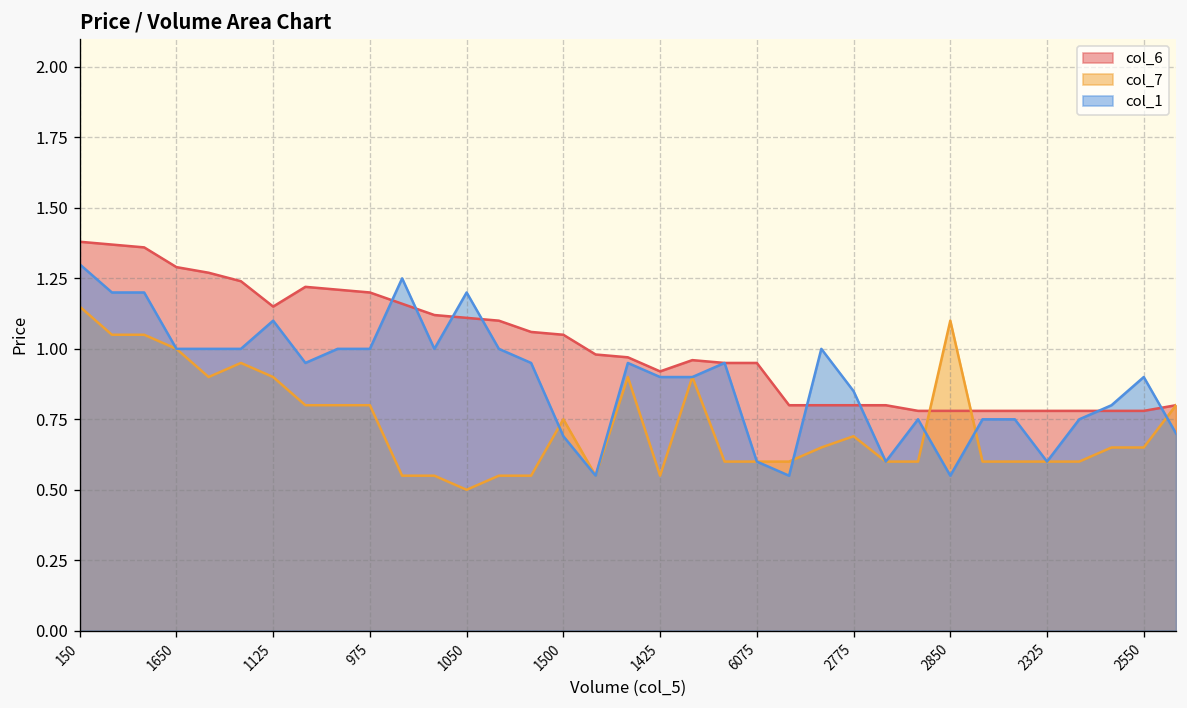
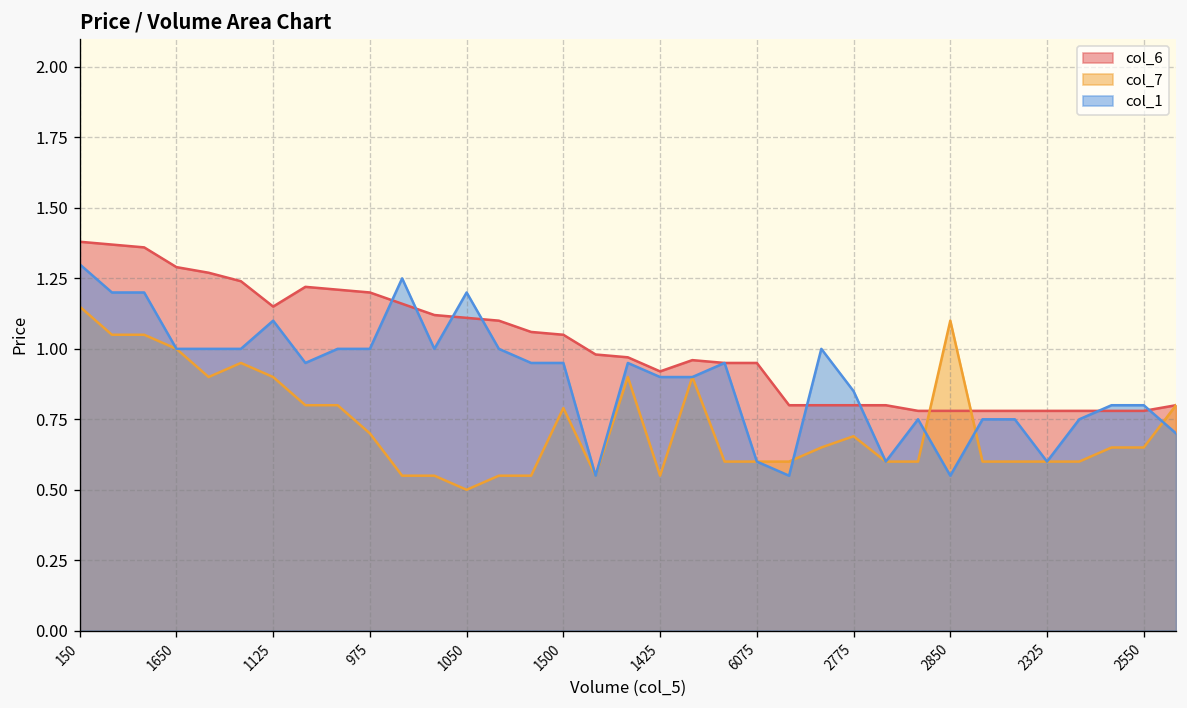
col_7, 975: 0.8 -> 0.7
col_7, 1500: 0.75 -> 0.79
col_1, 1500: 0.69 -> 0.95
col_1, 2550: 0.9 -> 0.8
